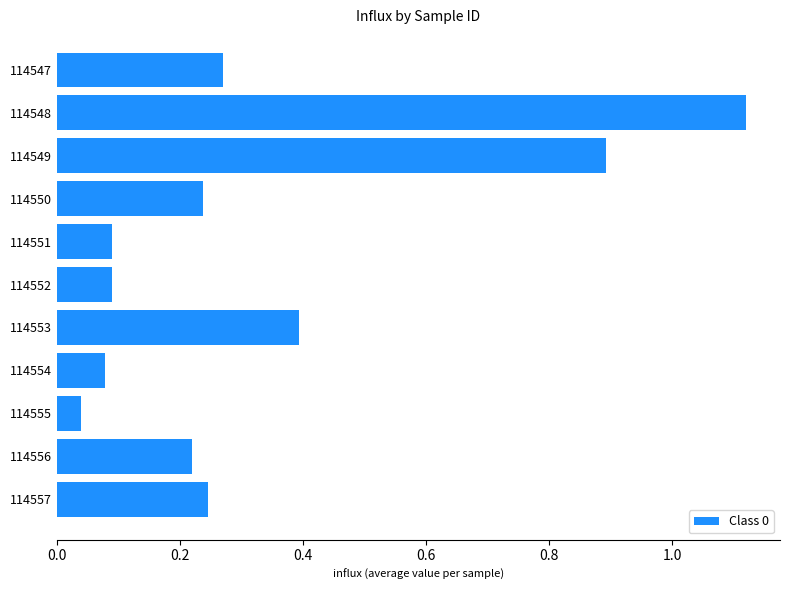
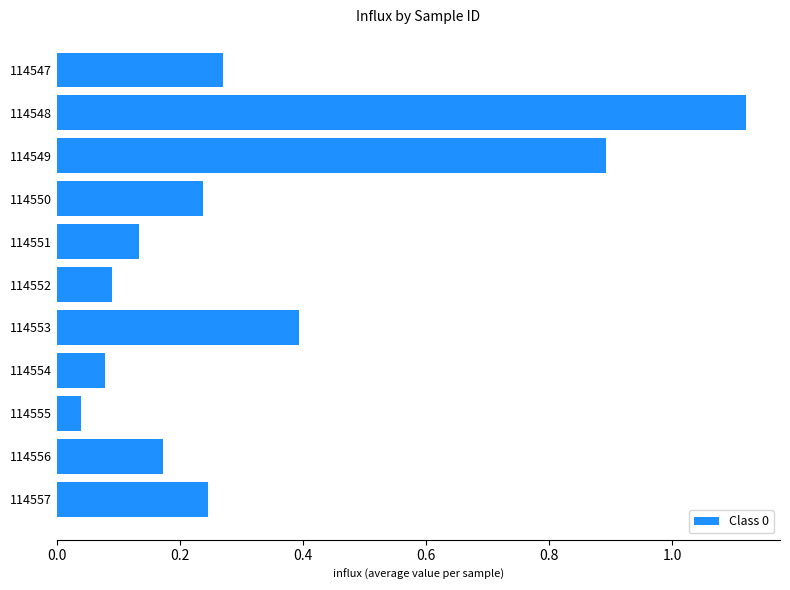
114551: 0.09 -> 0.13
114556: 0.22 -> 0.17
